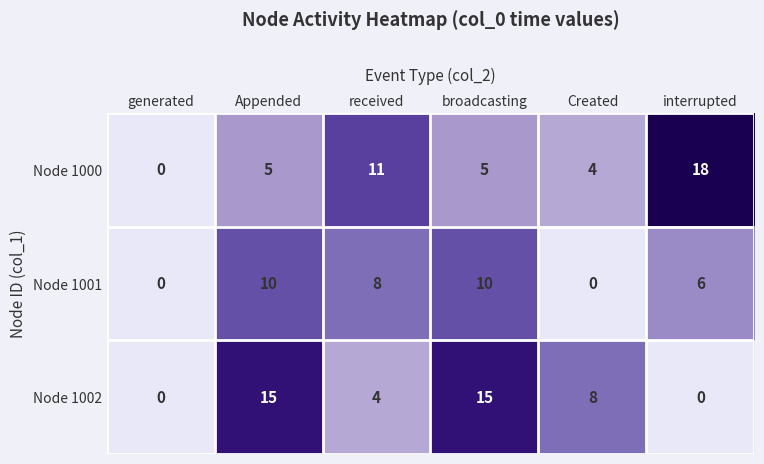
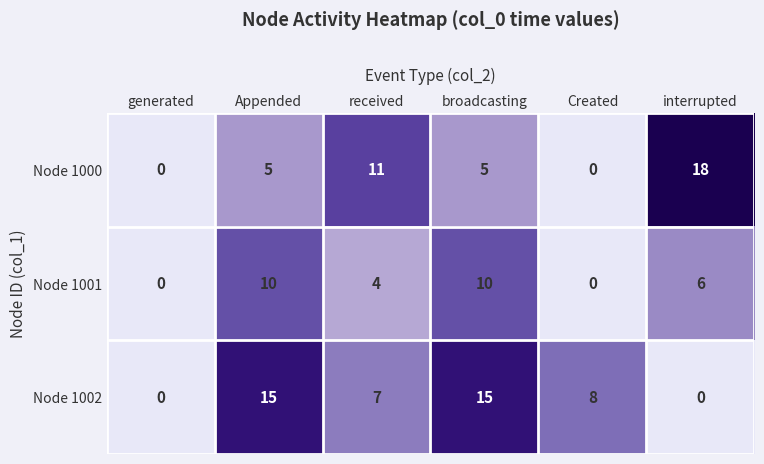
Node 1000, Created: 4 -> 0
Node 1001, received: 8 -> 4
Node 1002, received: 4 -> 7
